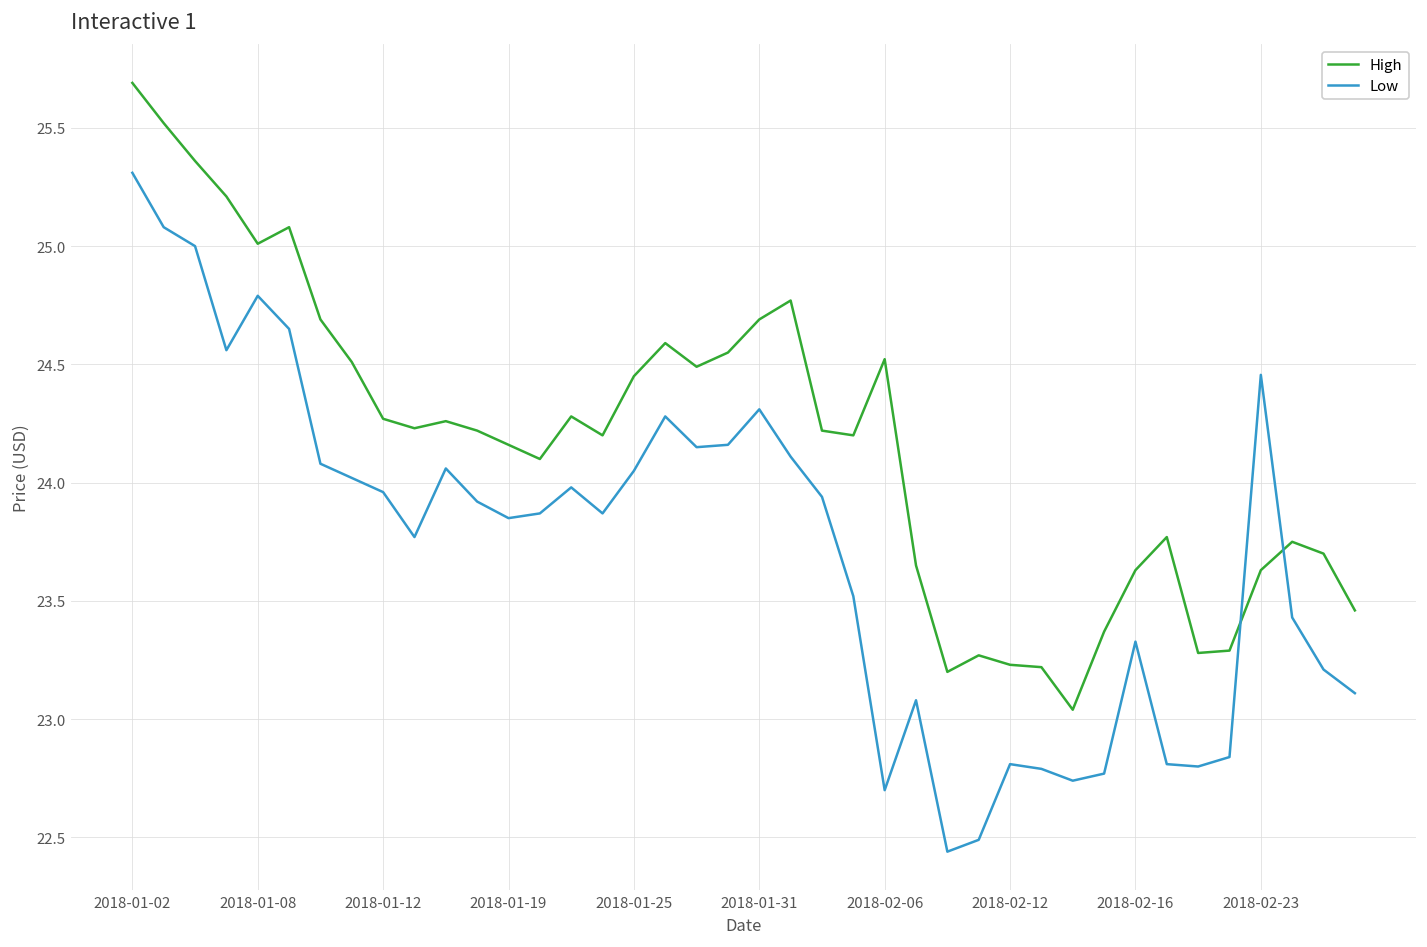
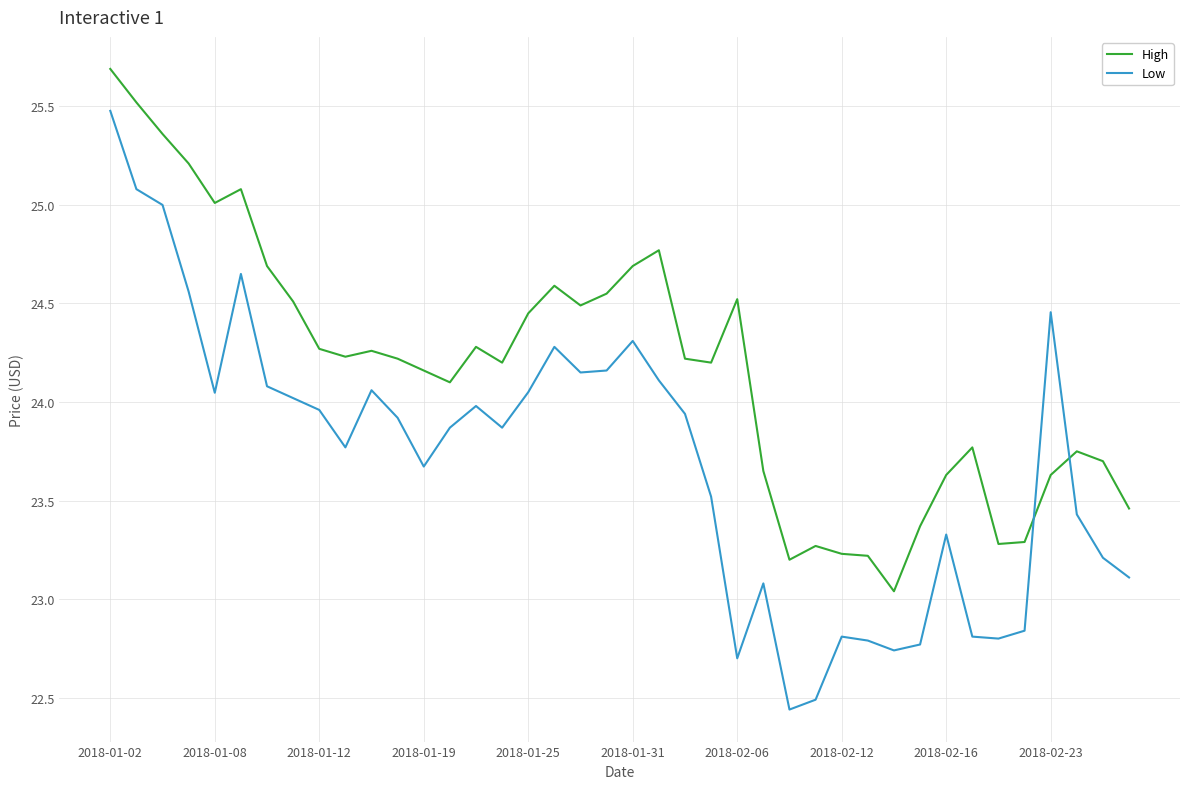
Low, 2018-01-02: 25.31 -> 25.48
Low, 2018-01-08: 24.79 -> 24.05
Low, 2018-01-19: 23.85 -> 23.67
